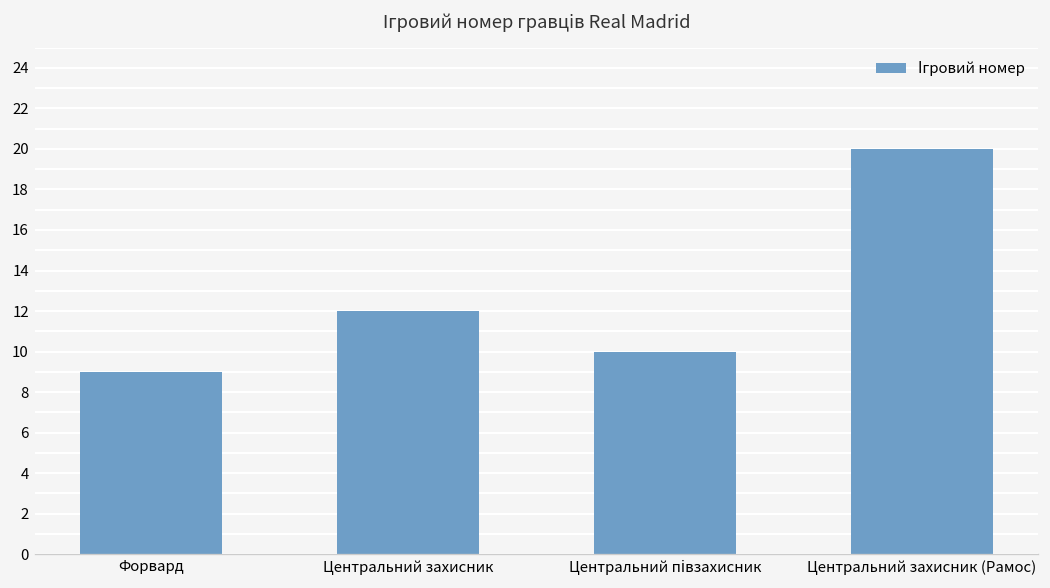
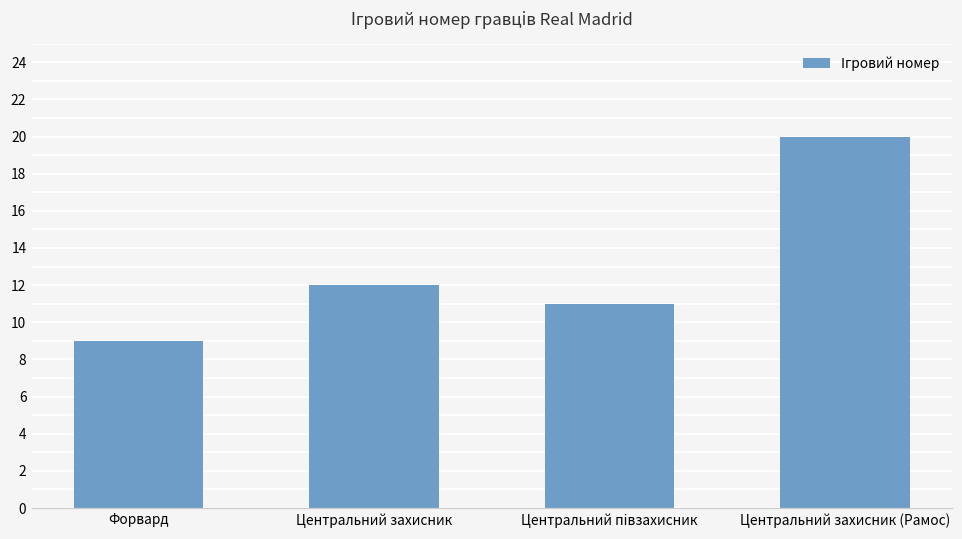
Центральний півзахисник: 10 -> 11
